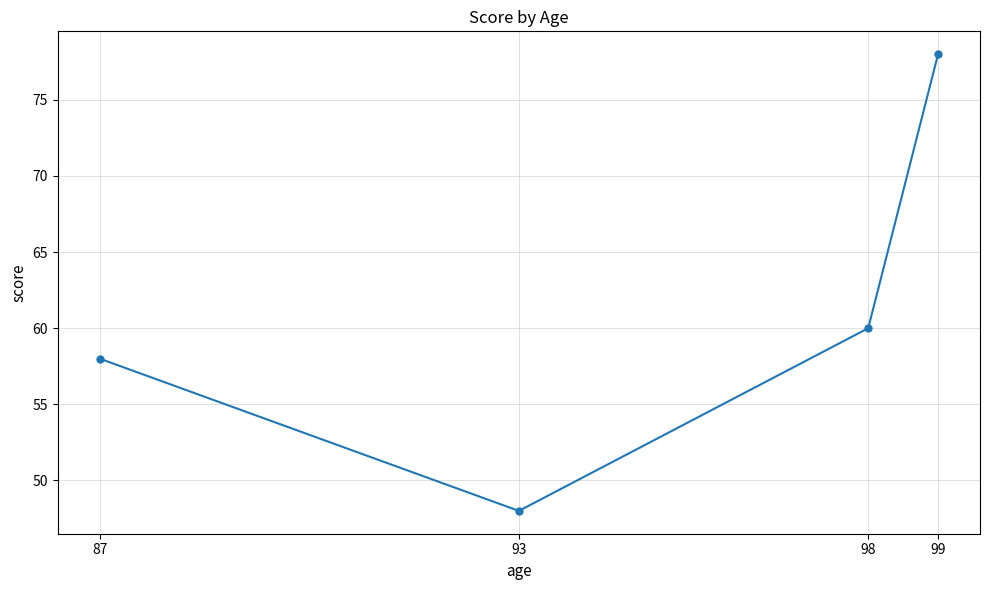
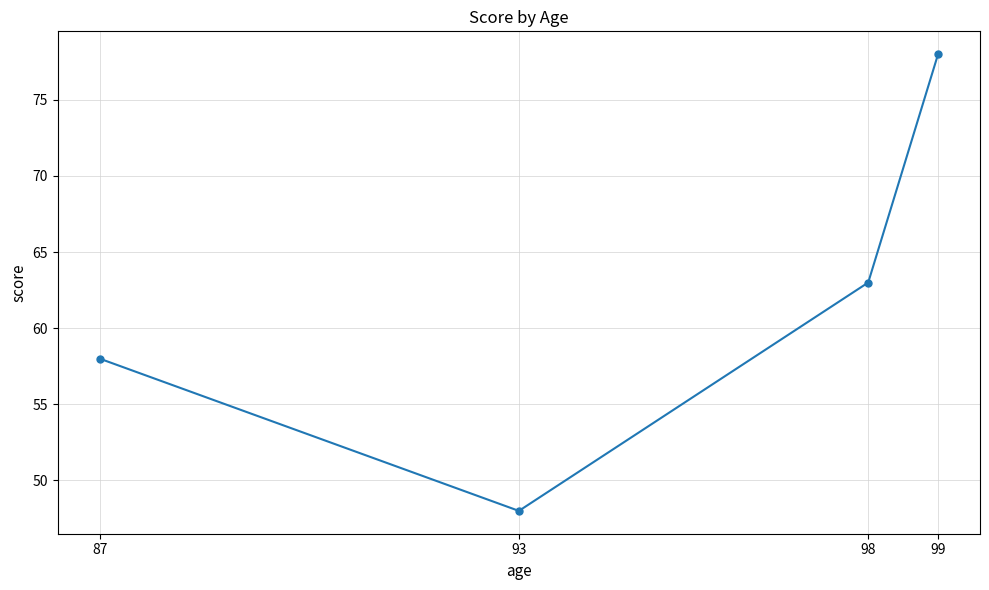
98: 60 -> 63
